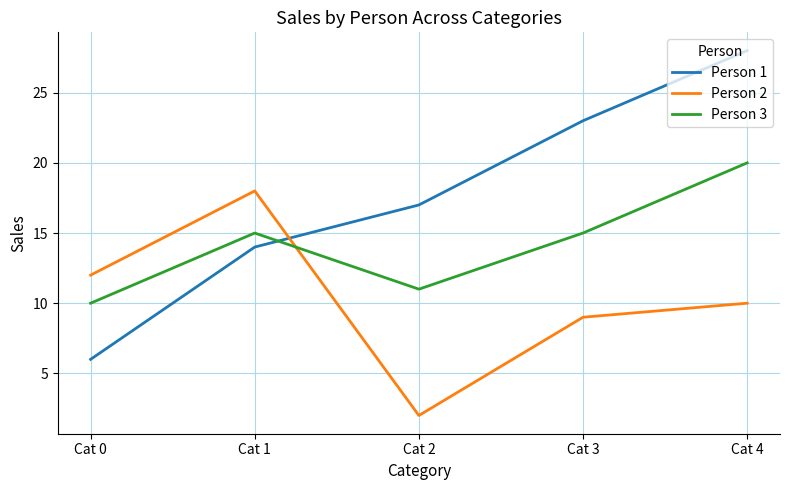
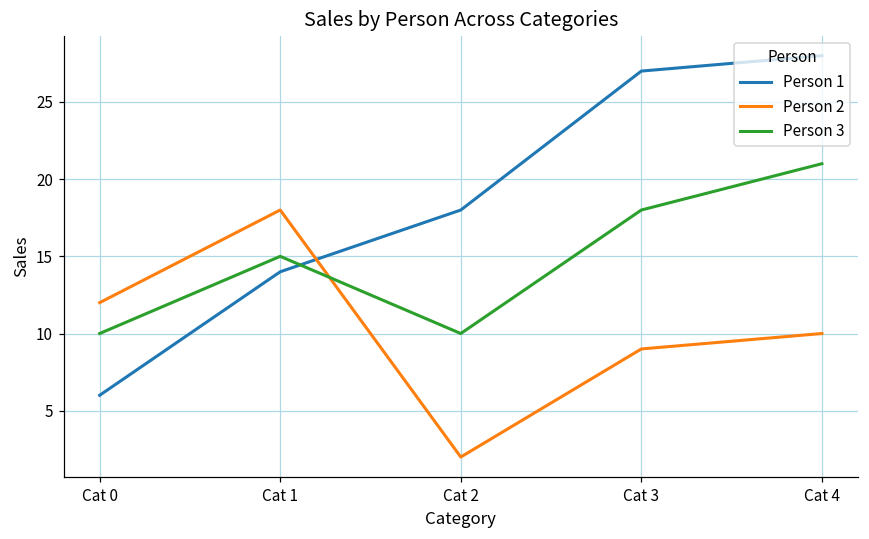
Person 1, Cat 2: 17 -> 18
Person 3, Cat 2: 11 -> 10
Person 1, Cat 3: 23 -> 27
Person 3, Cat 3: 15 -> 18
Person 3, Cat 4: 20 -> 21
